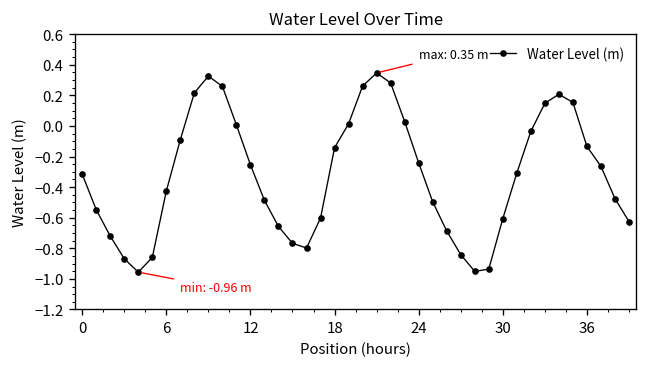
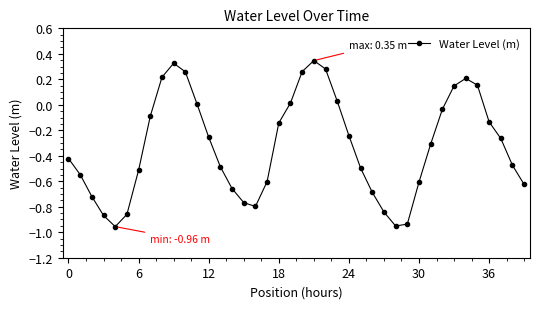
0: -0.31 -> -0.42
6: -0.43 -> -0.51
